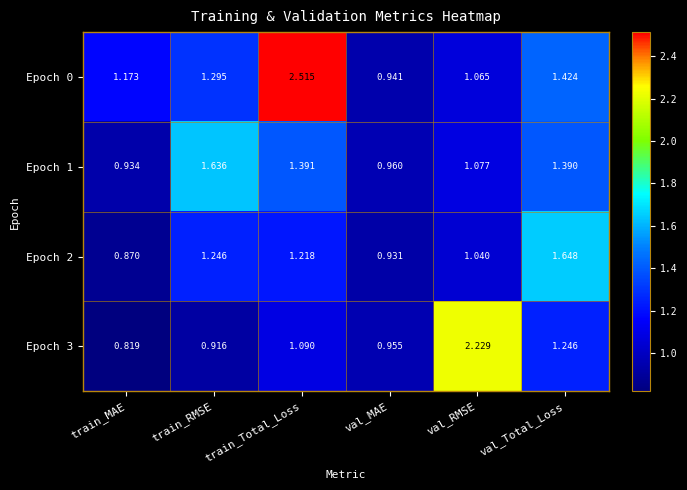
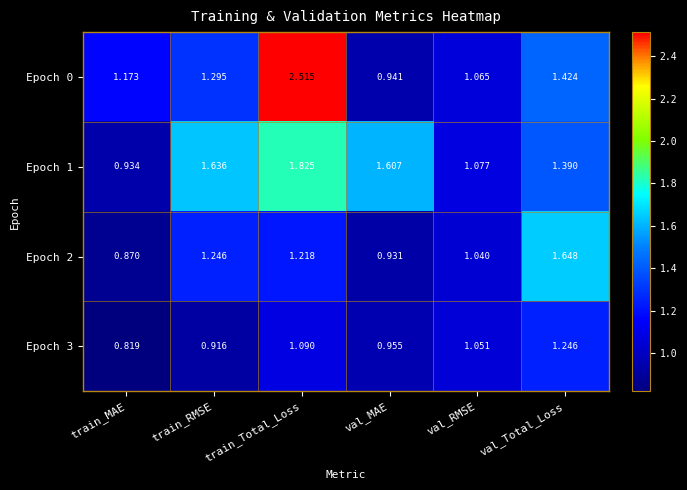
Epoch 1, train_Total_Loss: 1.391 -> 1.825
Epoch 1, val_MAE: 0.960 -> 1.607
Epoch 3, val_RMSE: 2.229 -> 1.051
